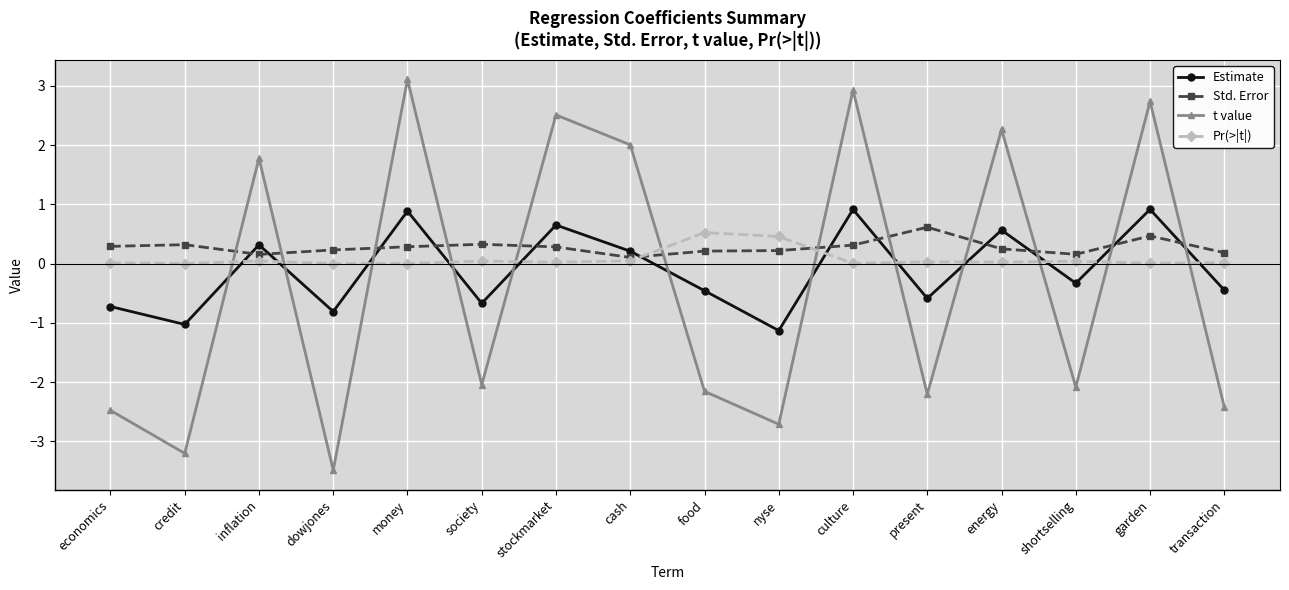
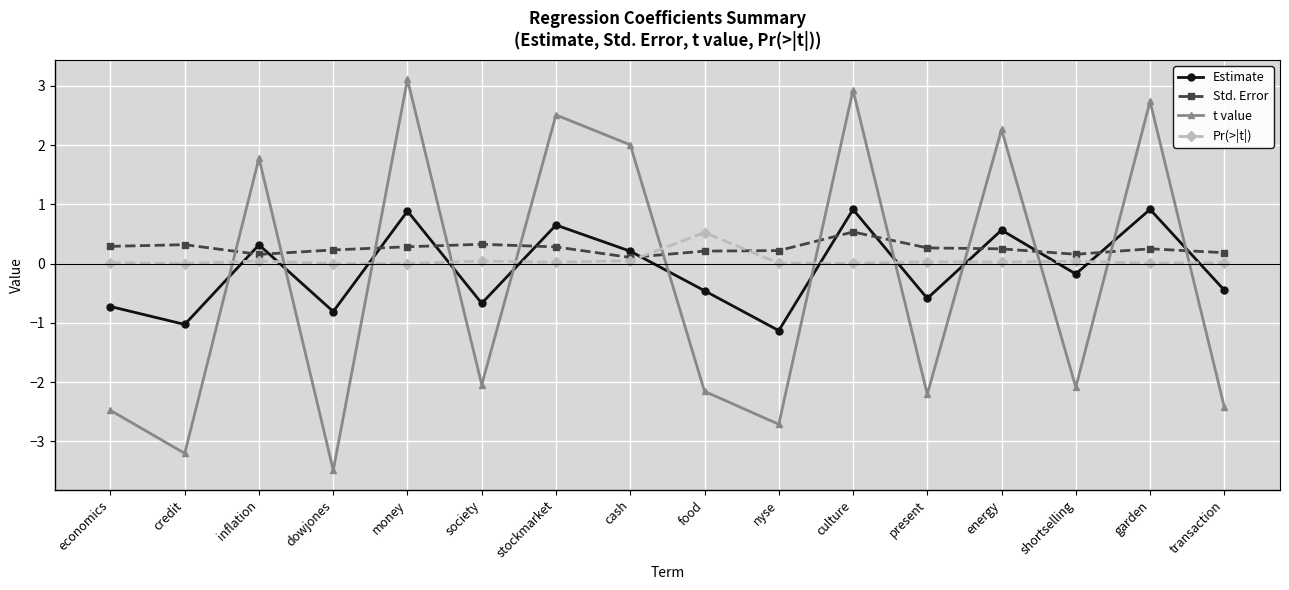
Pr(>|t|), nyse: 0.5 -> 0.0
Std. Error, culture: 0.3 -> 0.5
Std. Error, present: 0.6 -> 0.3
Estimate, shortselling: -0.3 -> -0.2
Std. Error, garden: 0.5 -> 0.3
